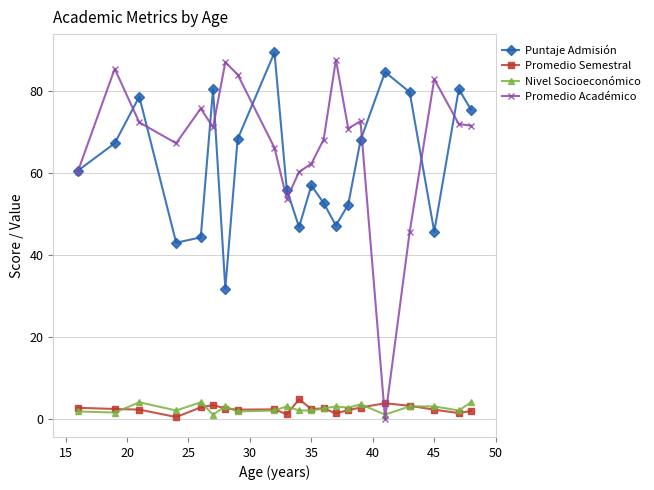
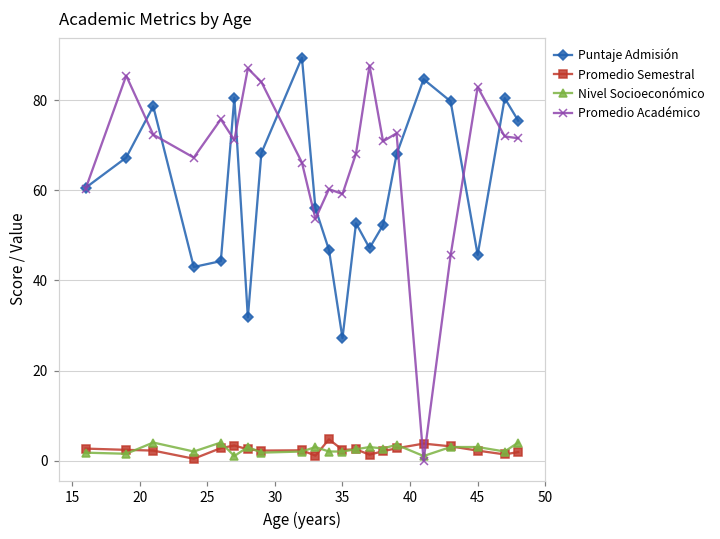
Puntaje Admisión, 35: 57 -> 27
Promedio Académico, 35: 62 -> 59
